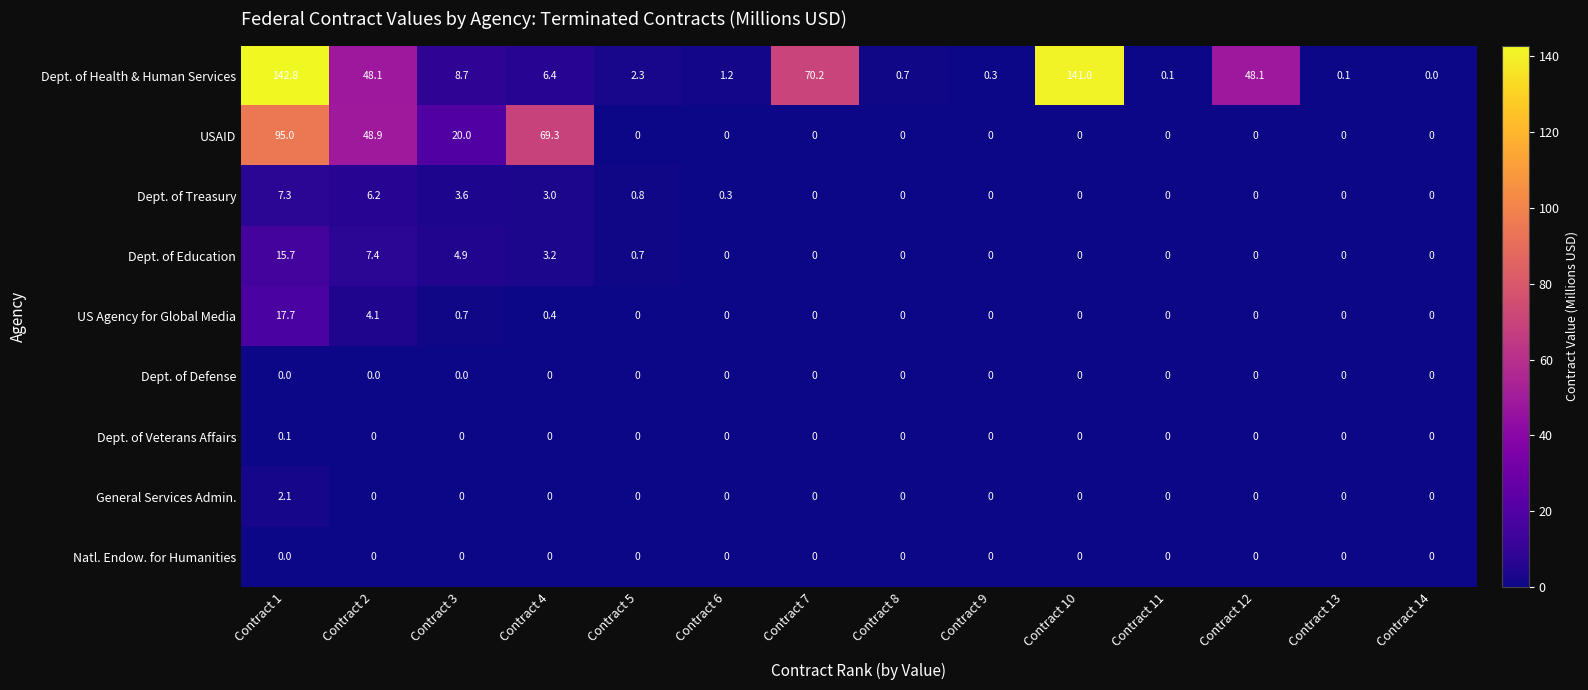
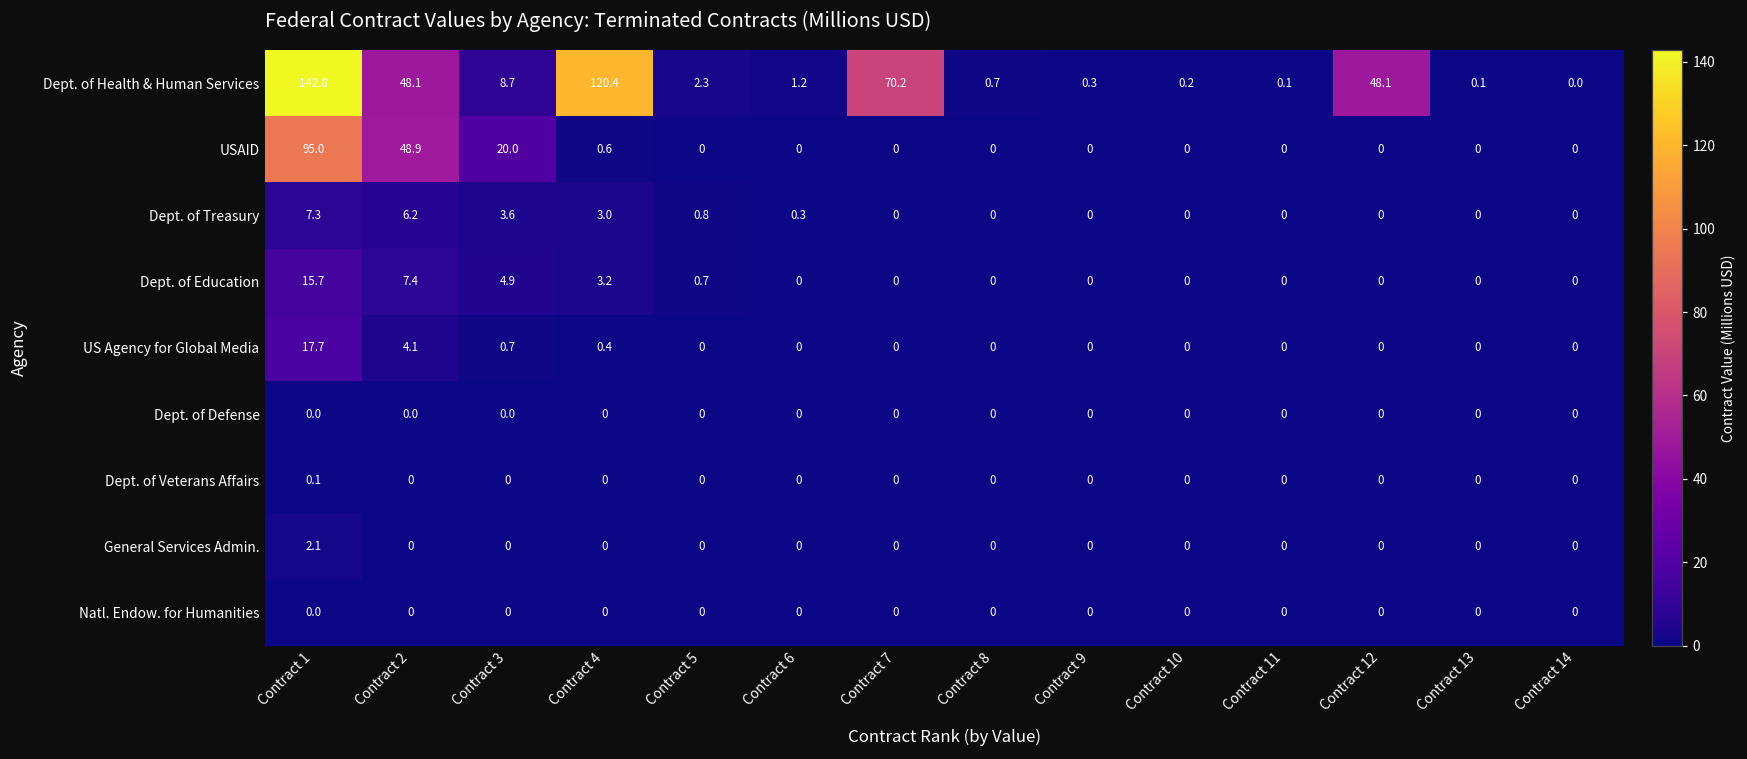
Dept. of Health & Human Services, Contract 4: 6.4 -> 120.4
Dept. of Health & Human Services, Contract 10: 141.0 -> 0.2
USAID, Contract 4: 69.3 -> 0.6
